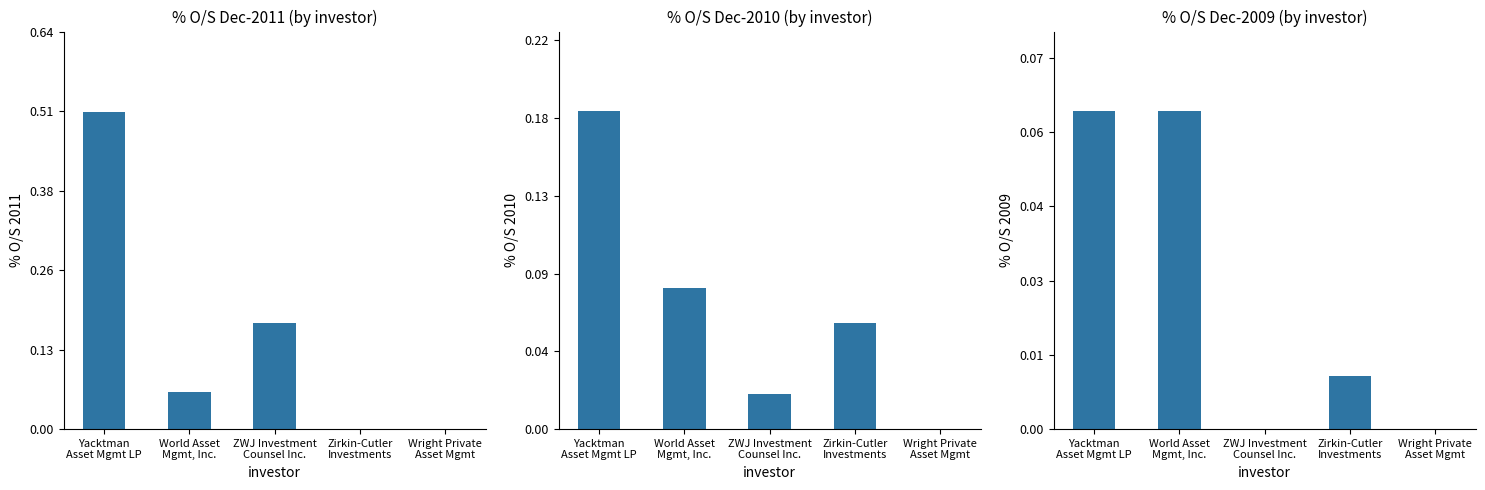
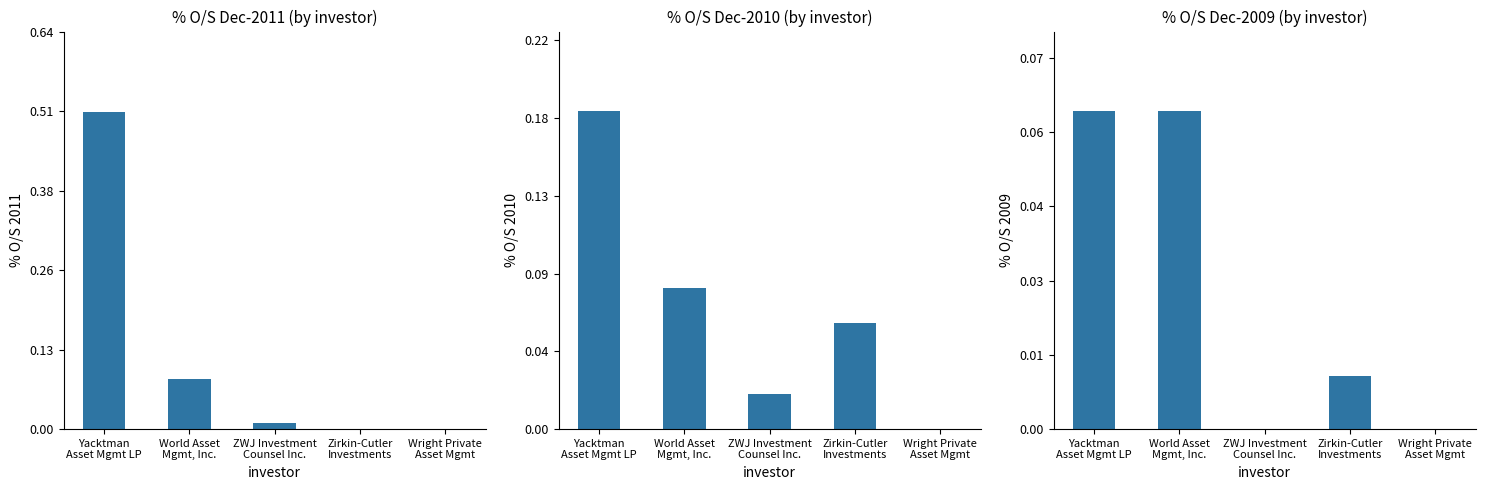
% O/S Dec-2011 (by investor), World Asset Mgmt, Inc.: 0.06 -> 0.08
% O/S Dec-2011 (by investor), ZWJ Investment Counsel Inc.: 0.17 -> 0.01
